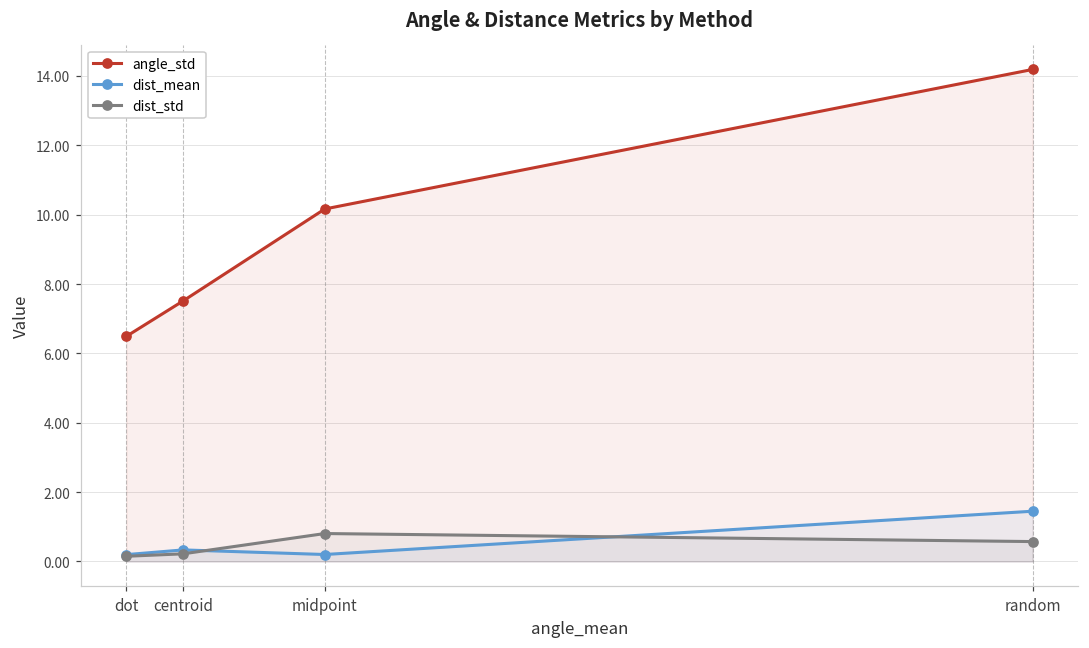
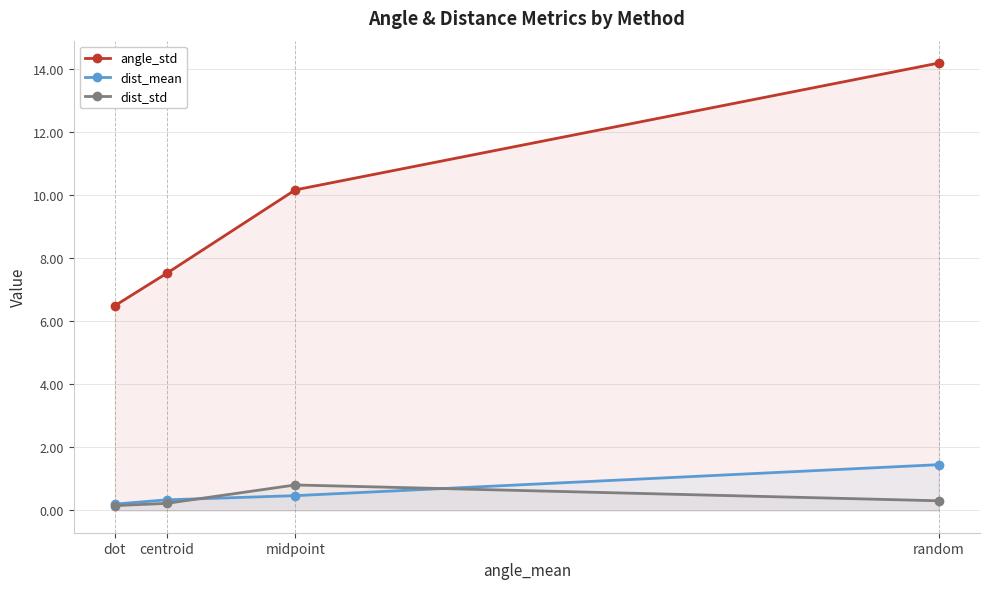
dist_mean, midpoint: 0.2 -> 0.5
dist_std, random: 0.6 -> 0.3
